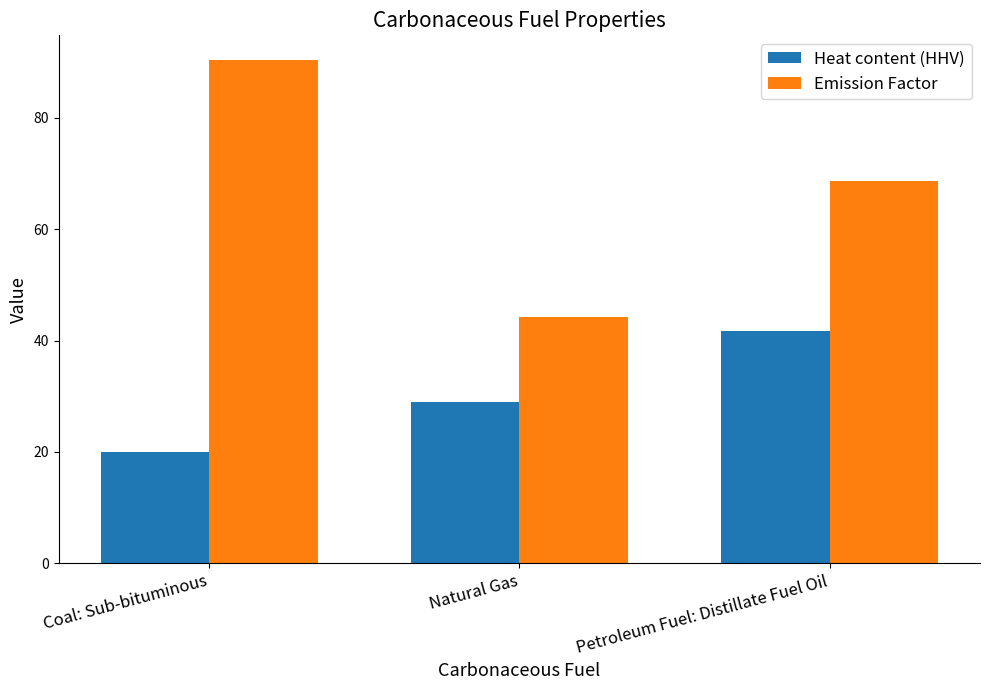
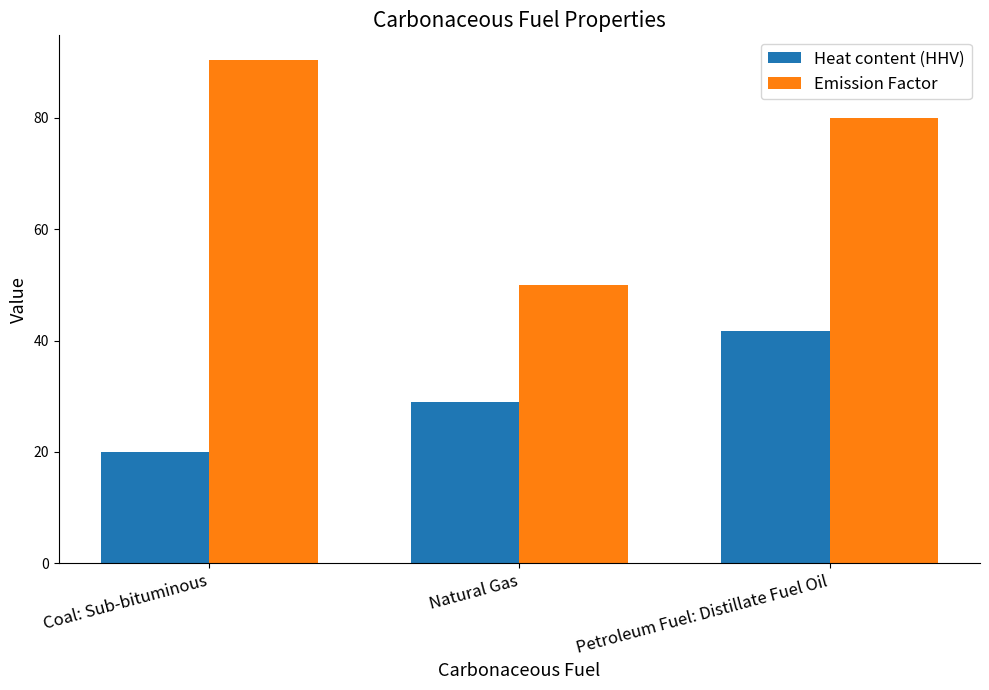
Emission Factor, Natural Gas: 44 -> 50
Emission Factor, Petroleum Fuel: Distillate Fuel Oil: 69 -> 80
